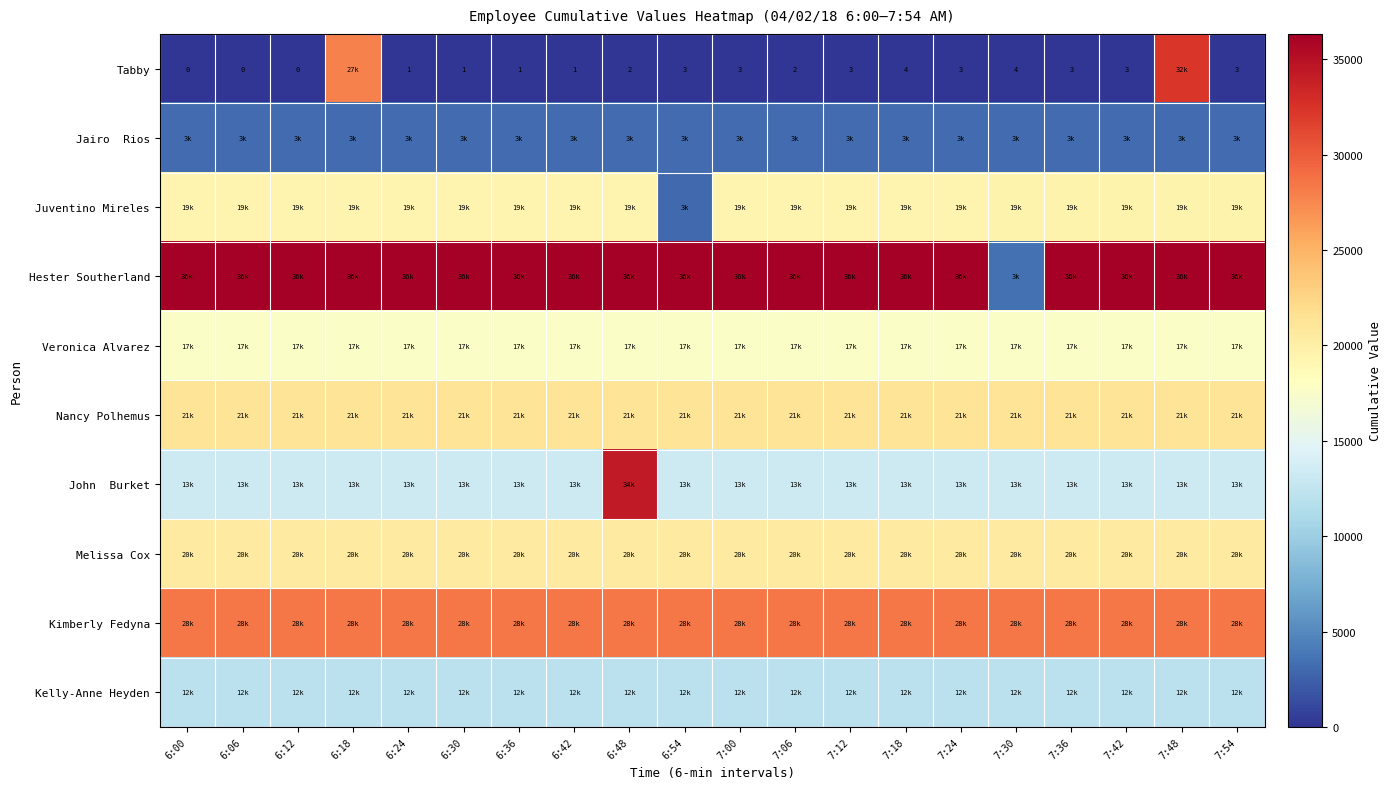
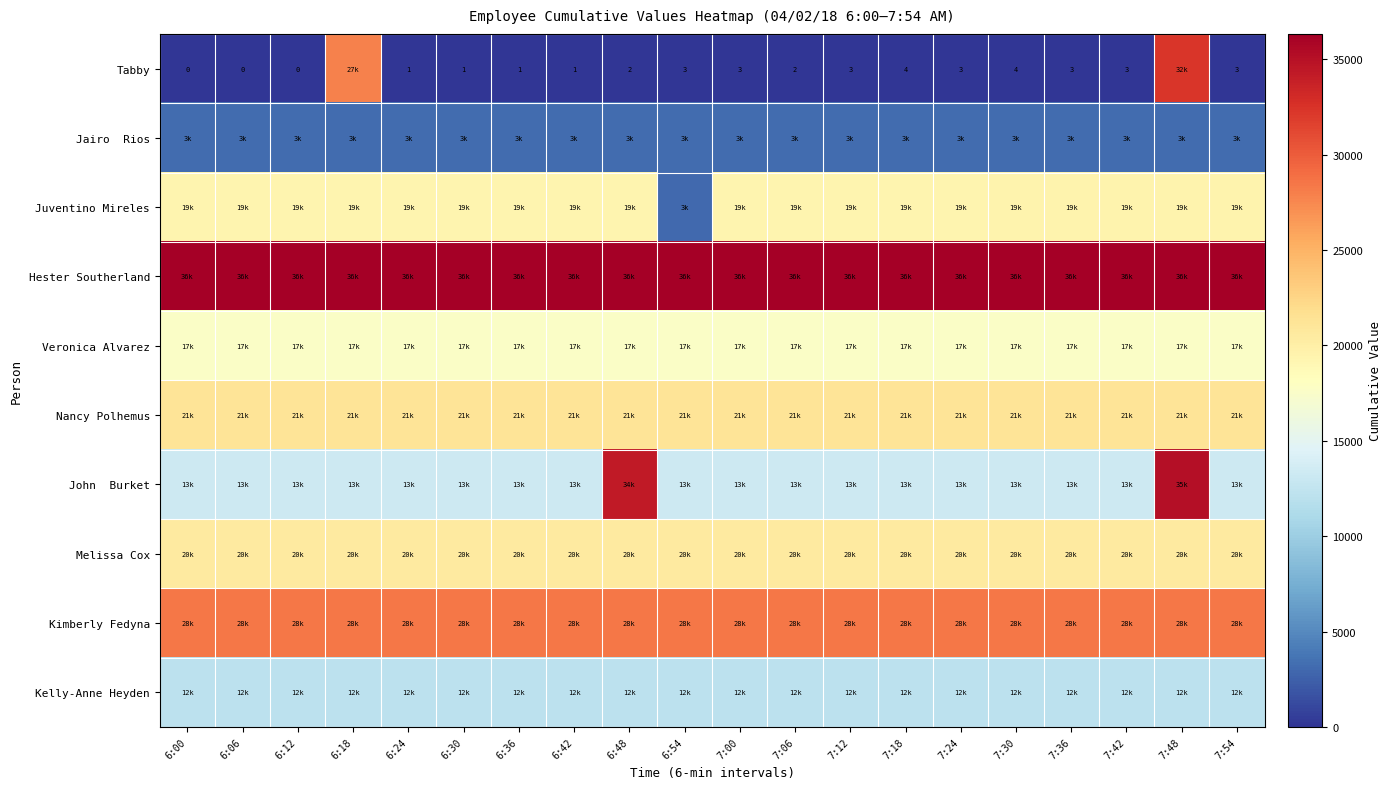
Hester Southerland, 7:30: 3k -> 36k
John Burket, 7:48: 13k -> 35k
